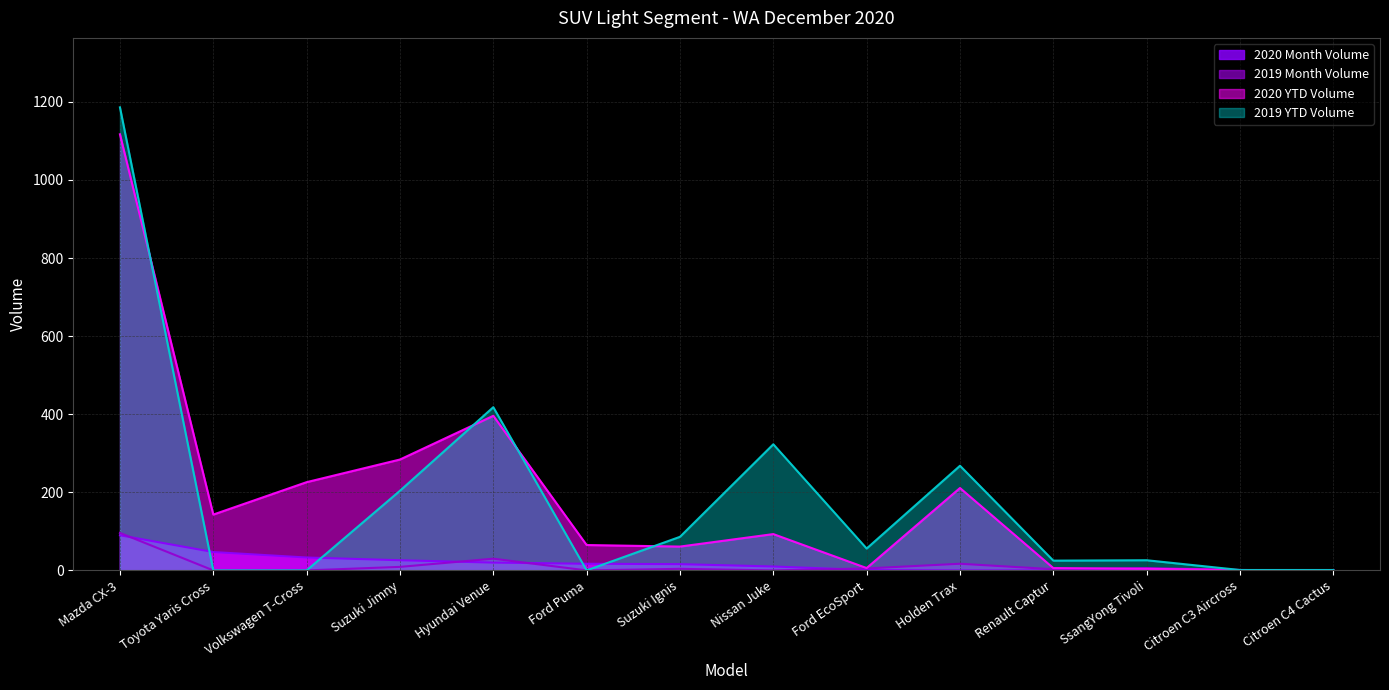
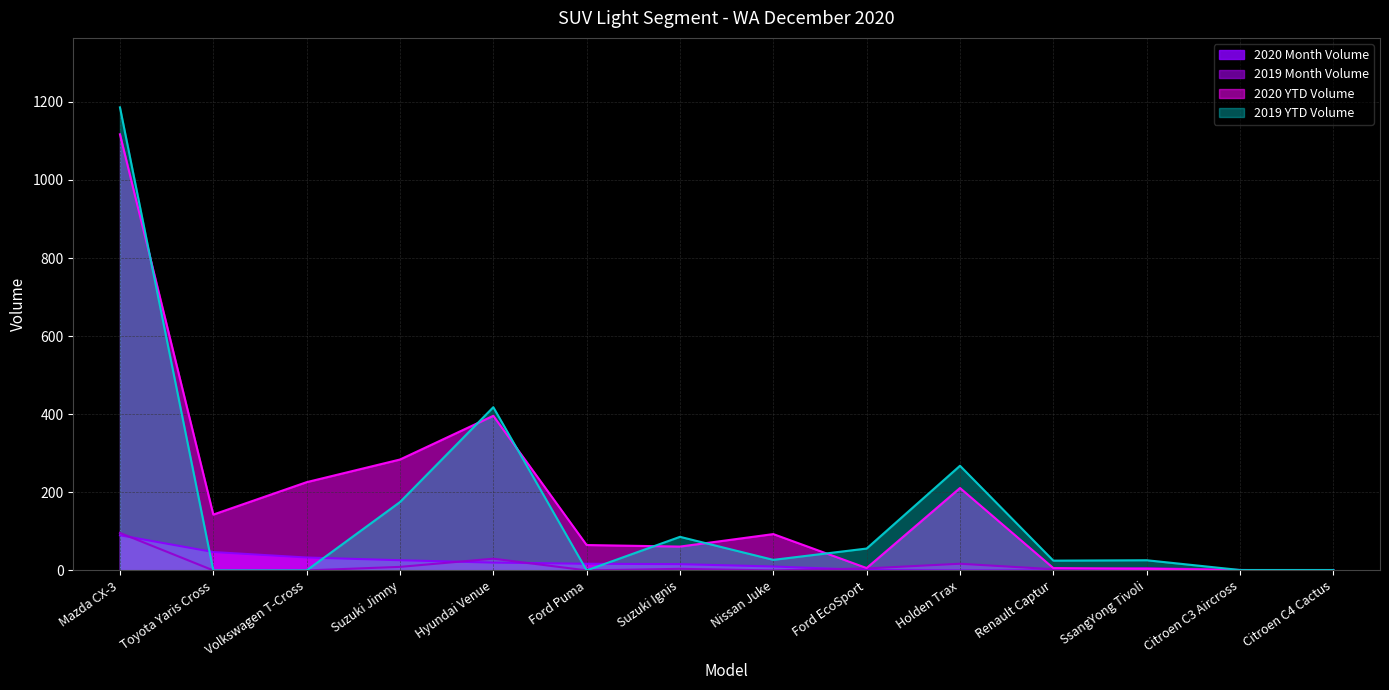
2019 YTD Volume, Suzuki Jimny: 200 -> 180
2019 YTD Volume, Nissan Juke: 320 -> 30
